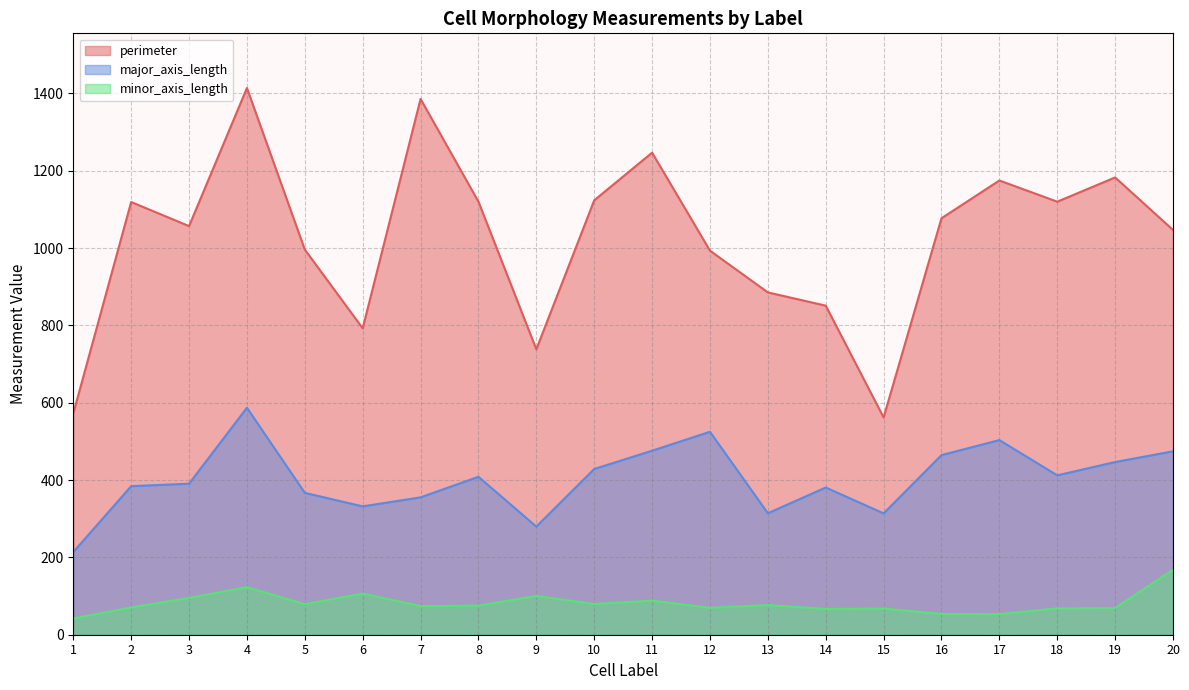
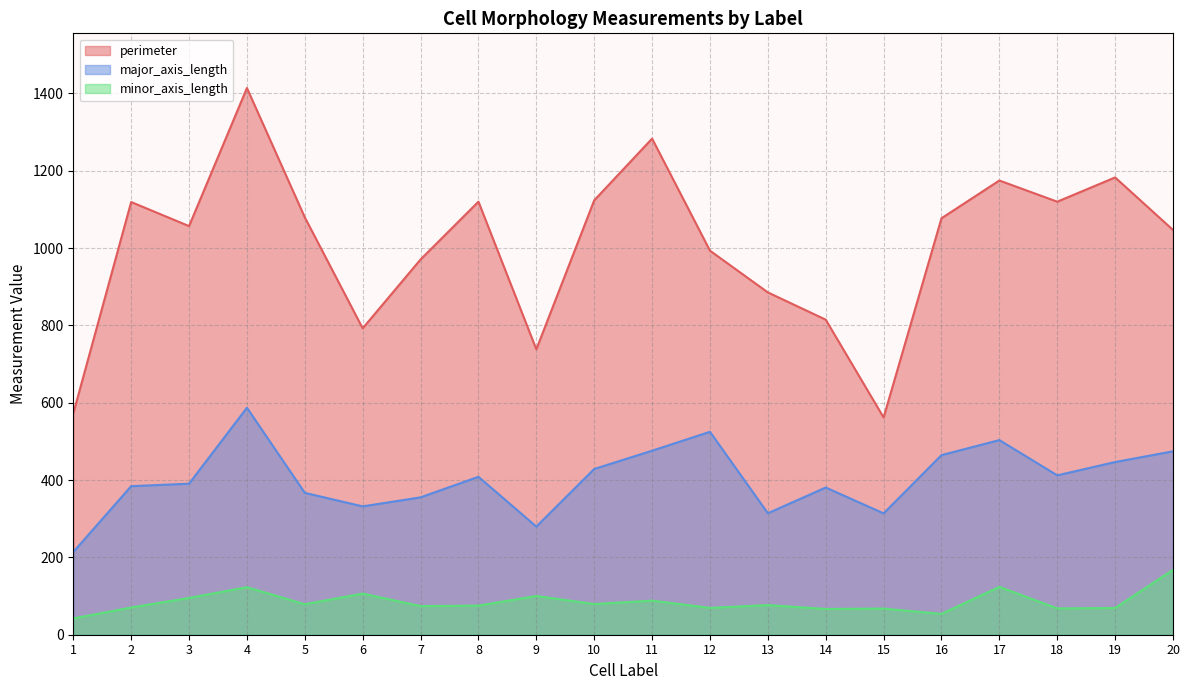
perimeter, 5: 1000 -> 1080
perimeter, 7: 1390 -> 970
perimeter, 11: 1250 -> 1280
perimeter, 14: 850 -> 810
minor_axis_length, 17: 50 -> 120
